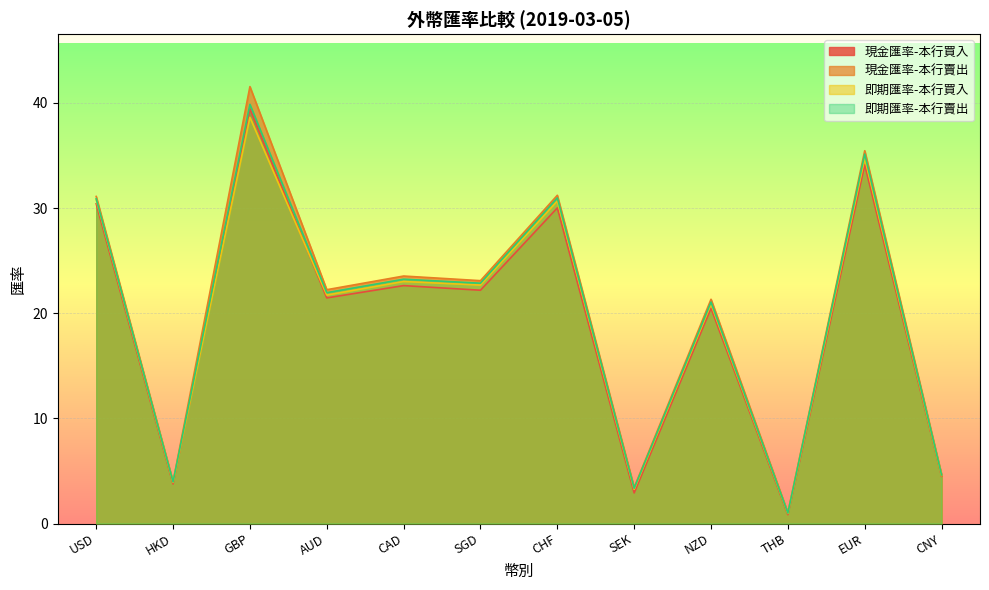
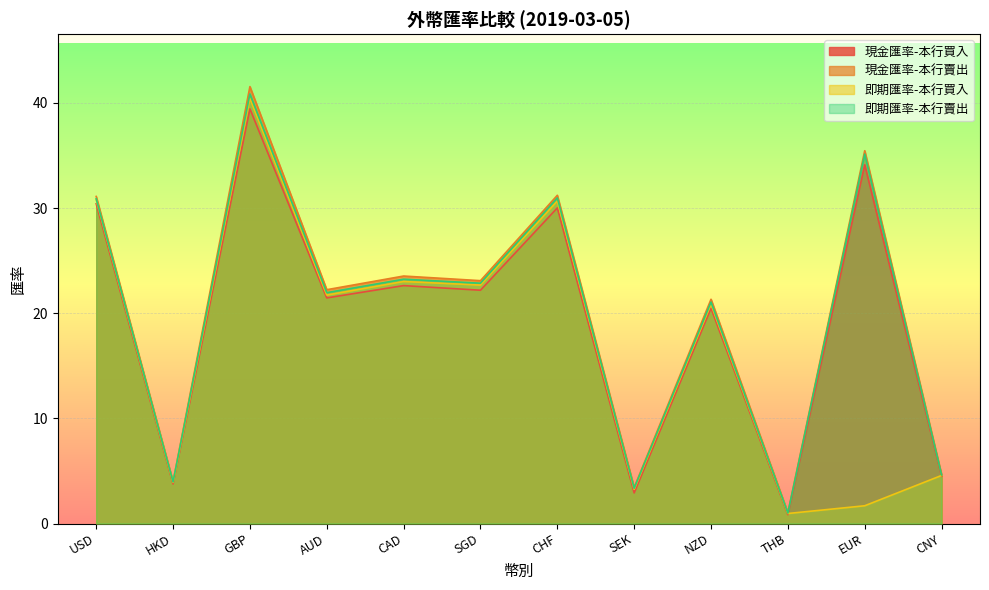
即期匯率-本行買入, GBP: 38.6 -> 40.4
即期匯率-本行賣出, GBP: 39.9 -> 40.9
即期匯率-本行買入, EUR: 34.7 -> 1.7
